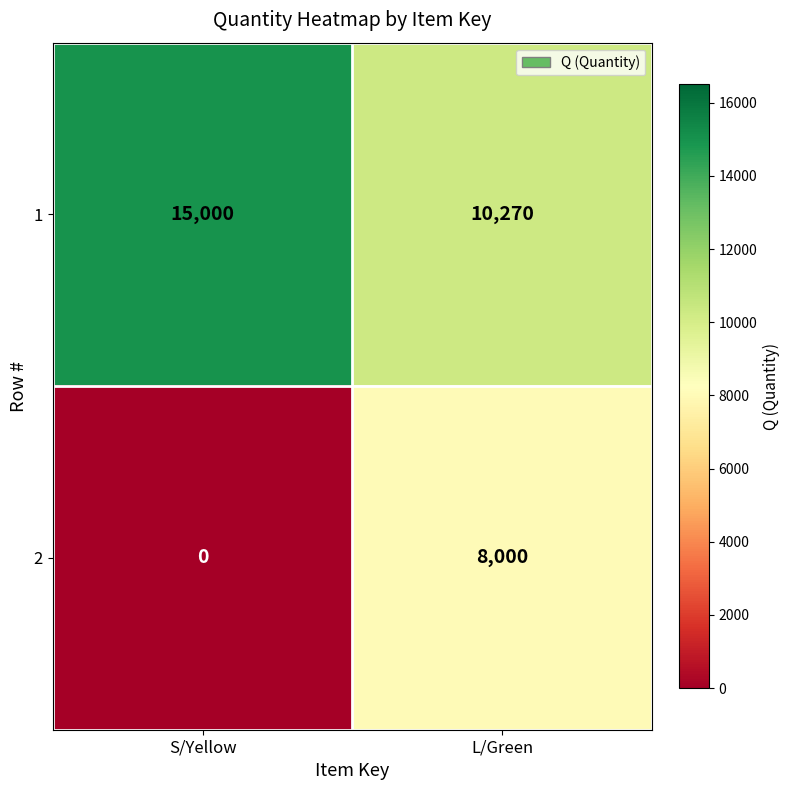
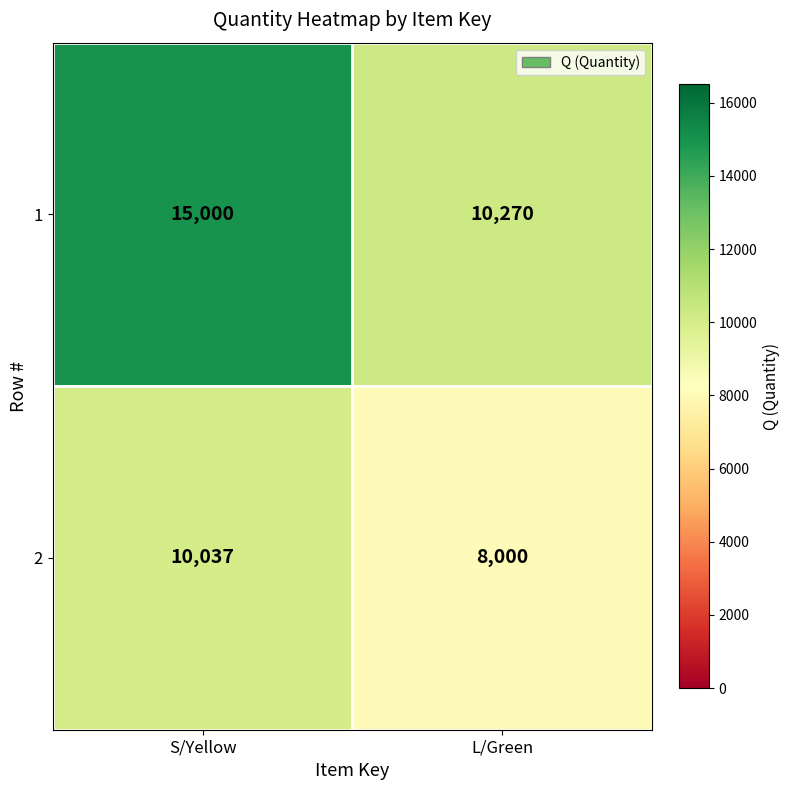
2, S/Yellow: 0 -> 10,037
